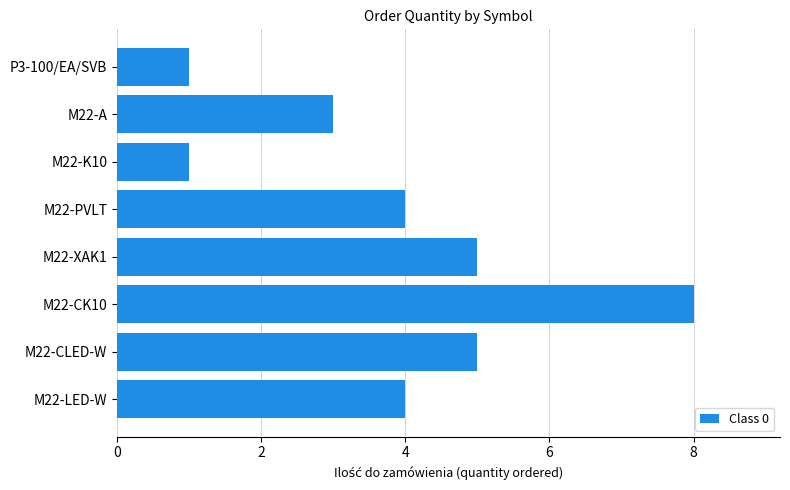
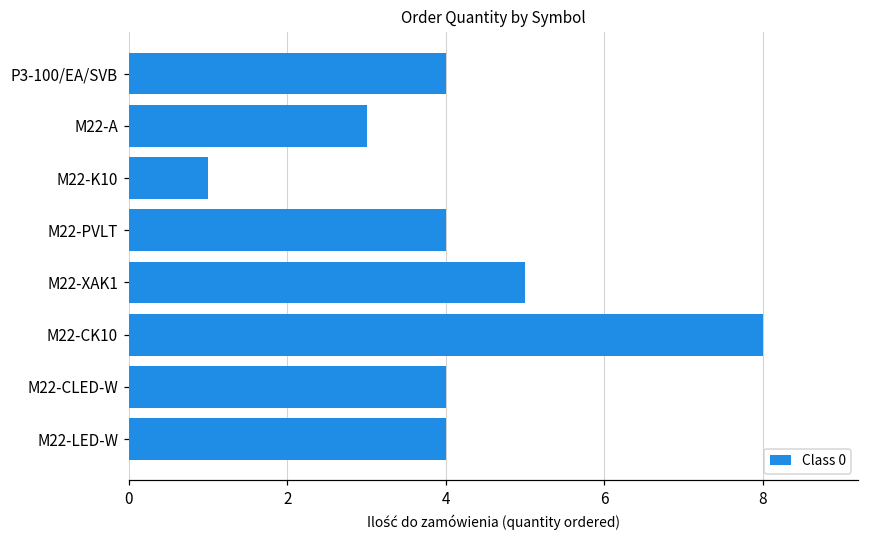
P3-100/EA/SVB: 1 -> 4
M22-CLED-W: 5 -> 4
